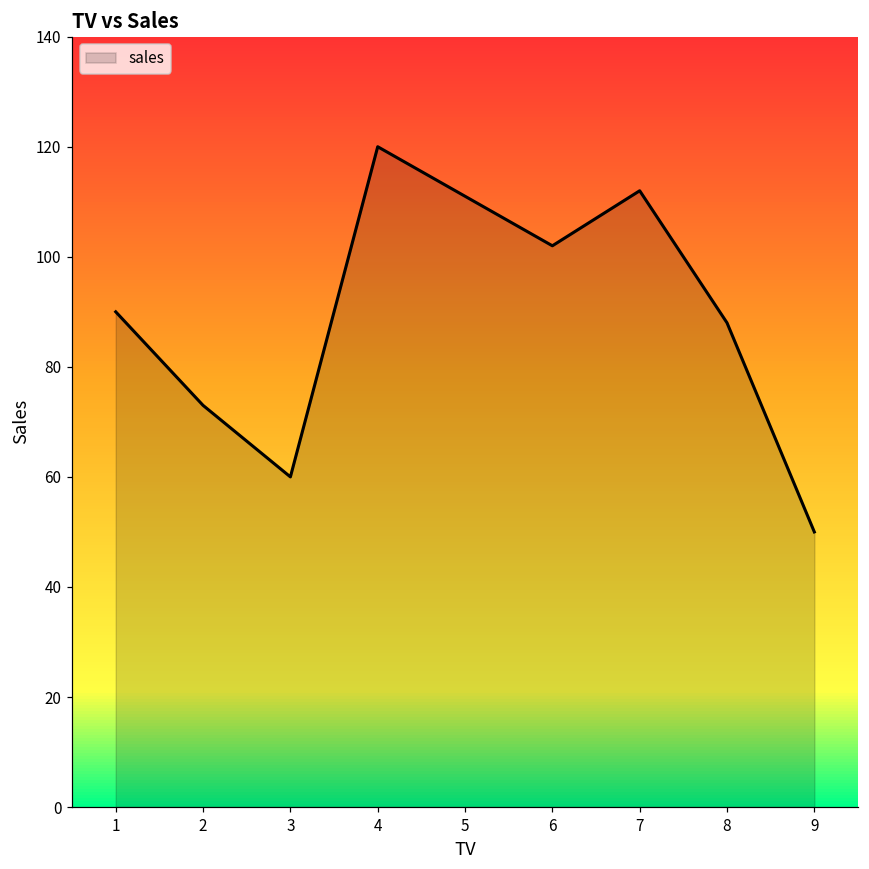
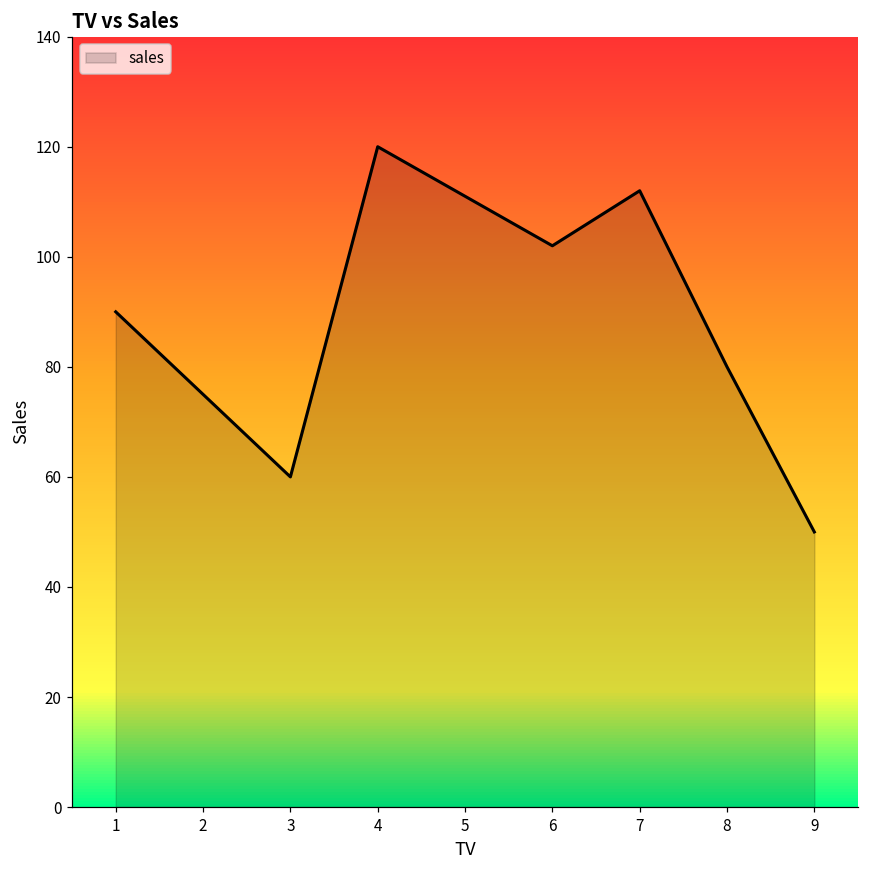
2: 73 -> 75
8: 88 -> 80
